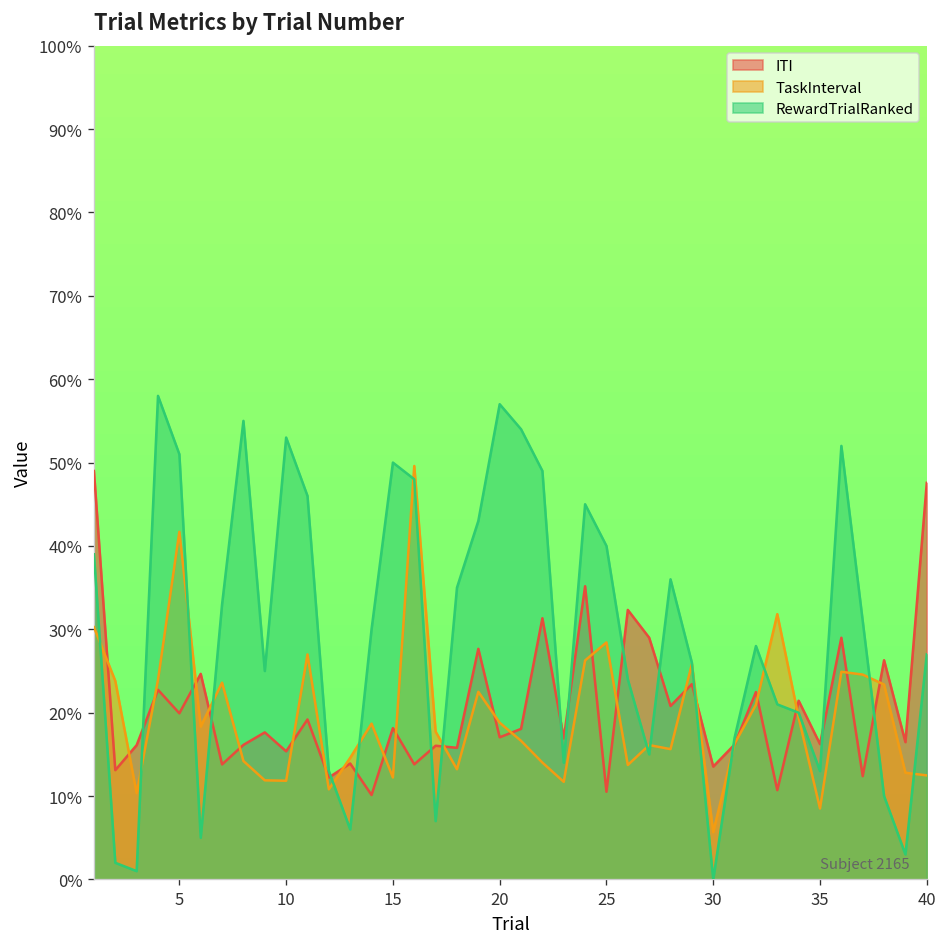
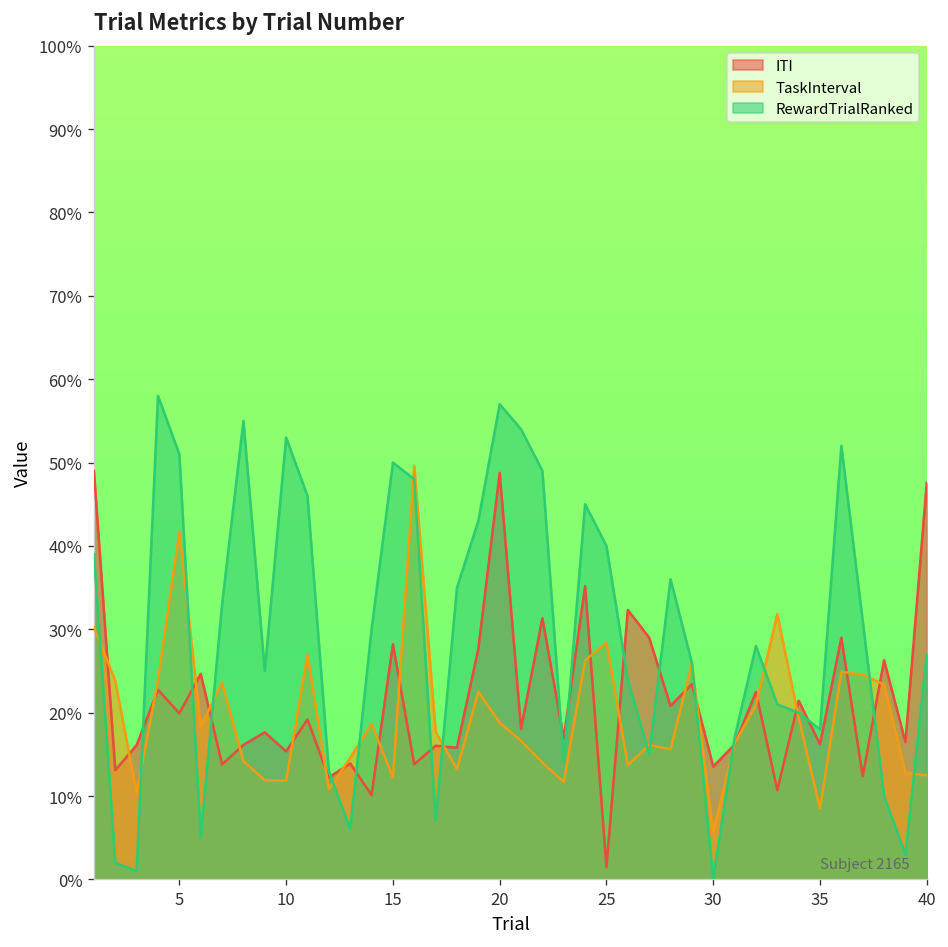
ITI, 15: 18% -> 28%
ITI, 20: 17% -> 49%
ITI, 25: 11% -> 1%
RewardTrialRanked, 35: 13% -> 18%
